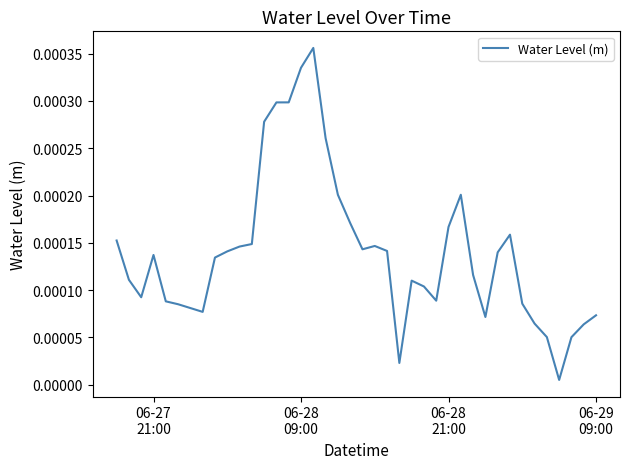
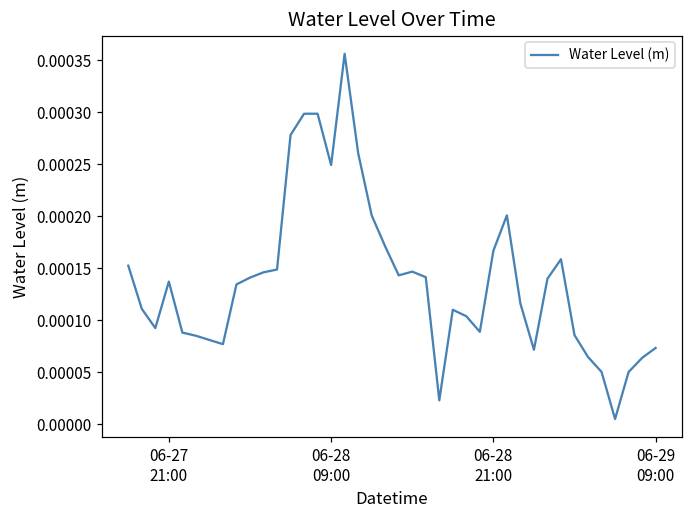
06-28 09:00: 0.00034 -> 0.00025
